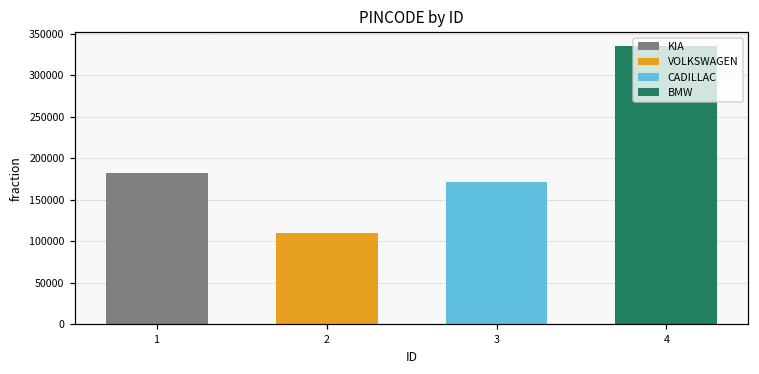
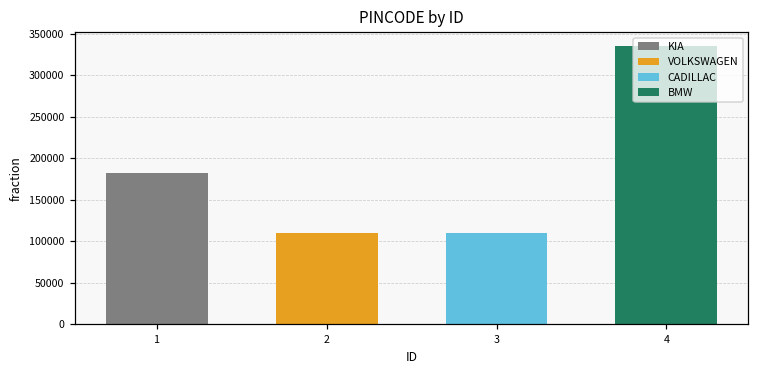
3: 170000 -> 110000
